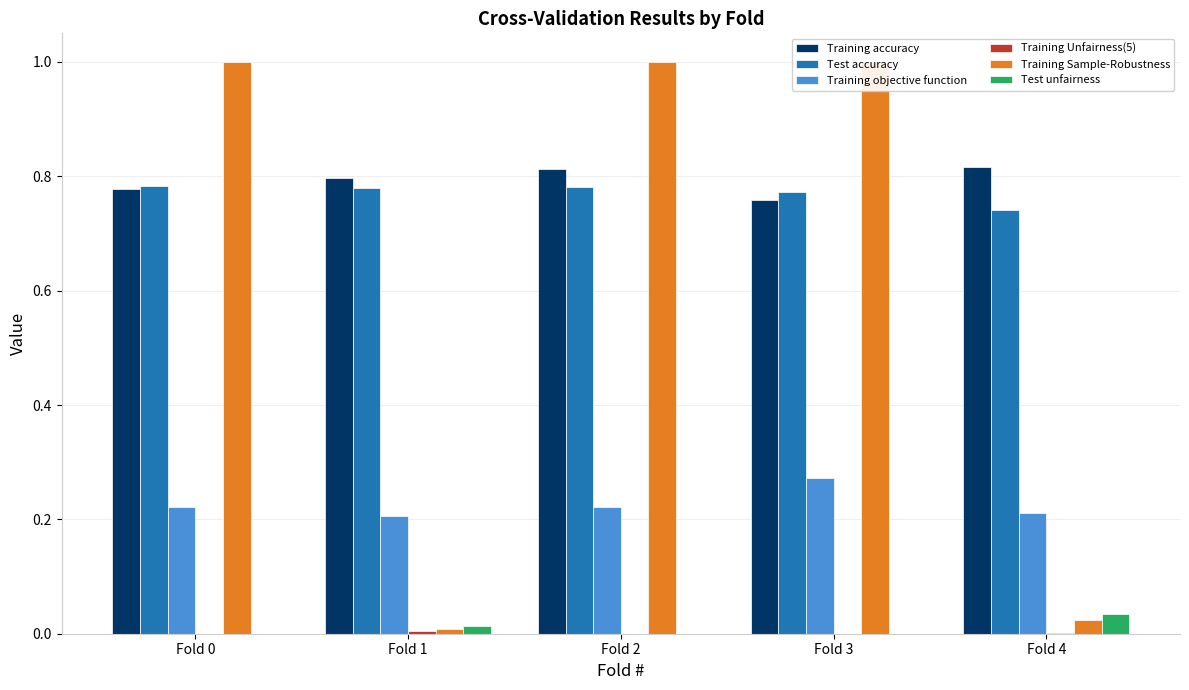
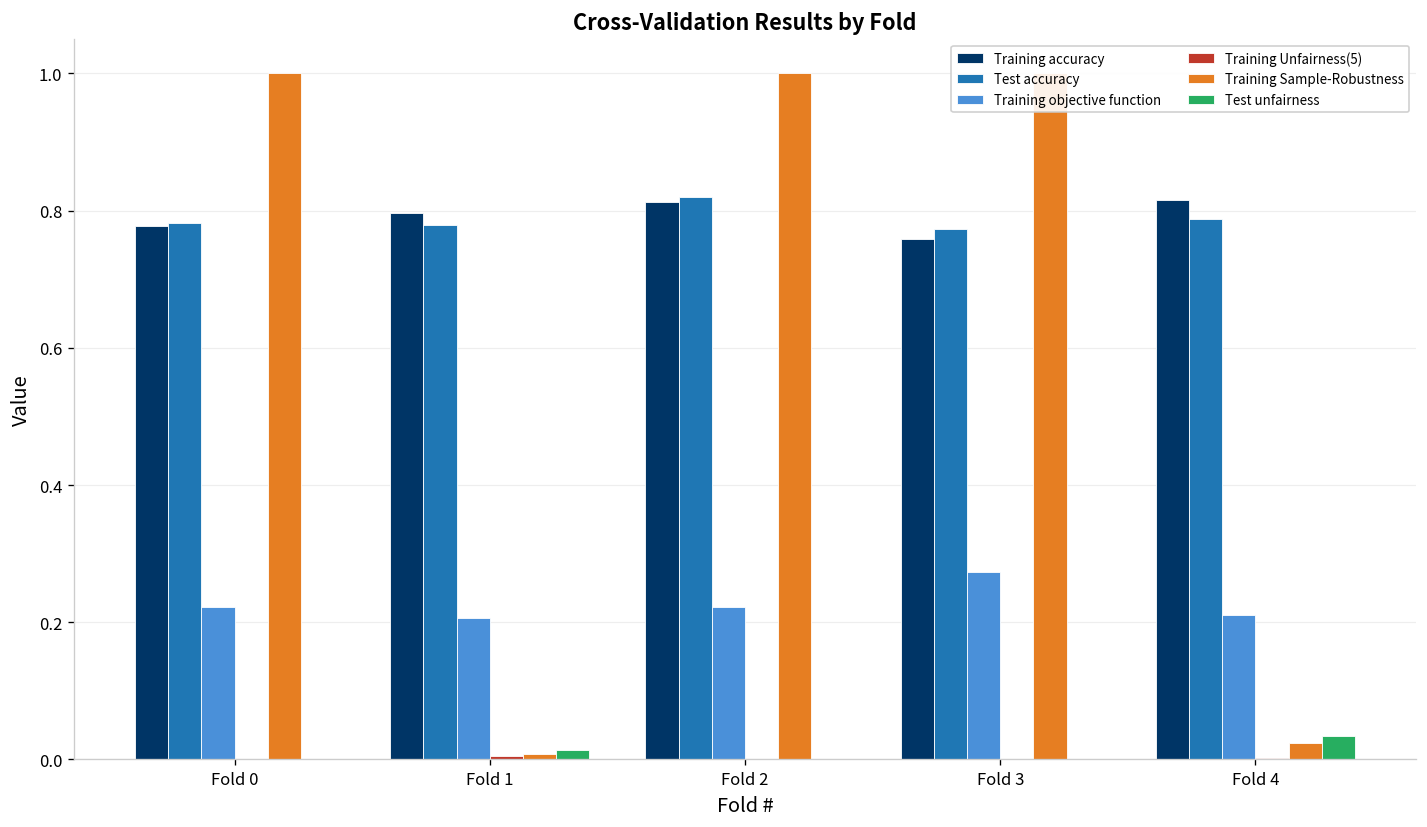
Test accuracy, Fold 2: 0.78 -> 0.82
Test accuracy, Fold 4: 0.74 -> 0.79
